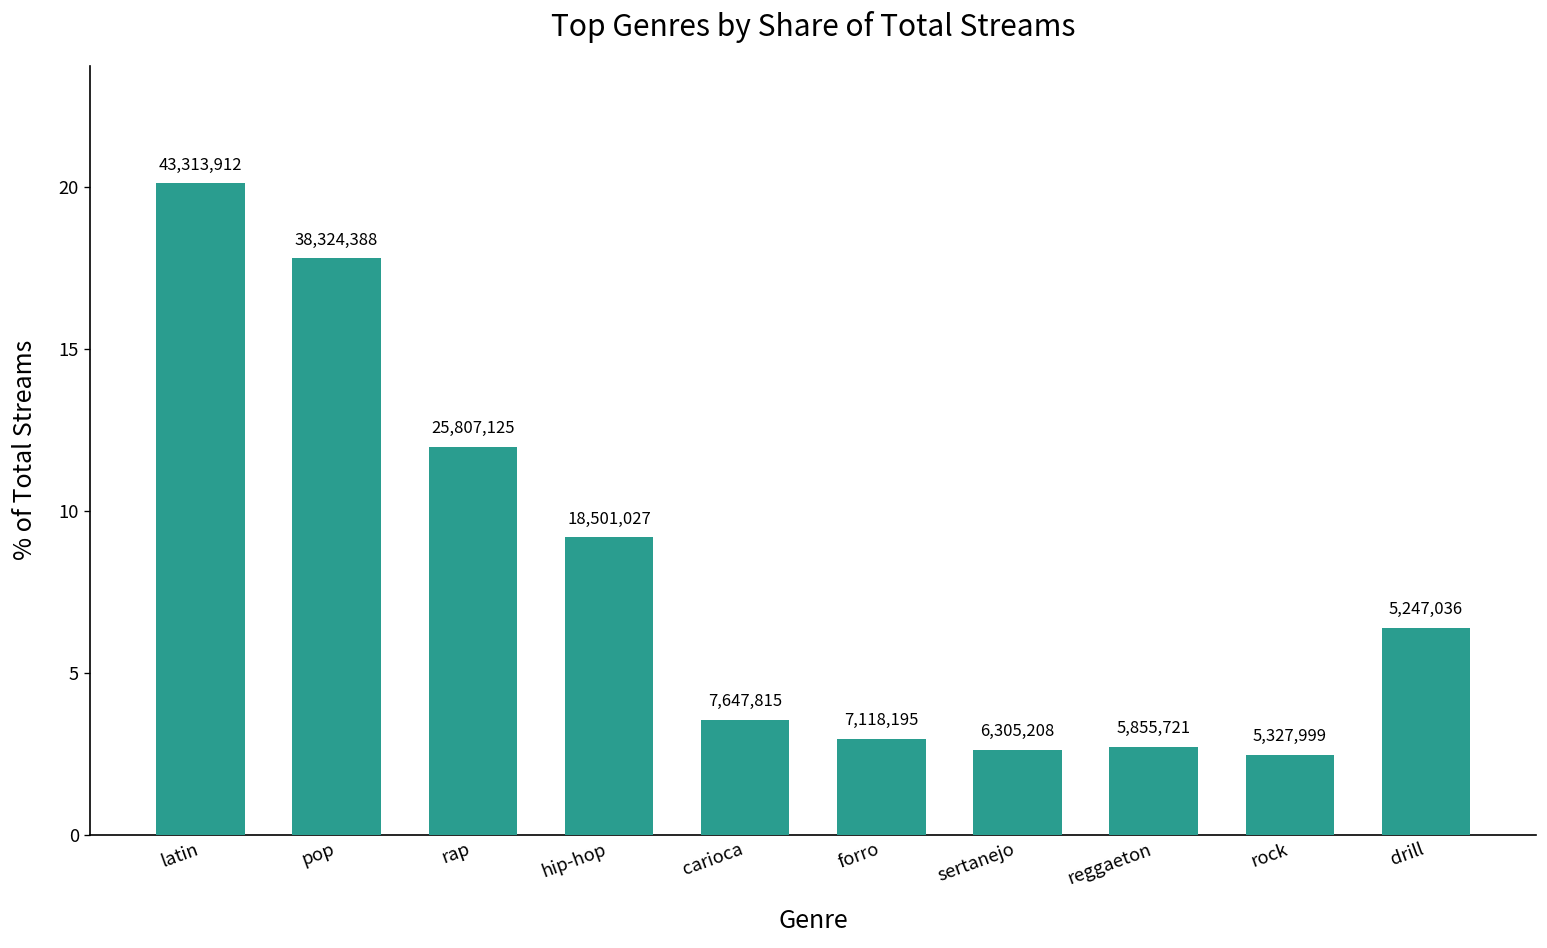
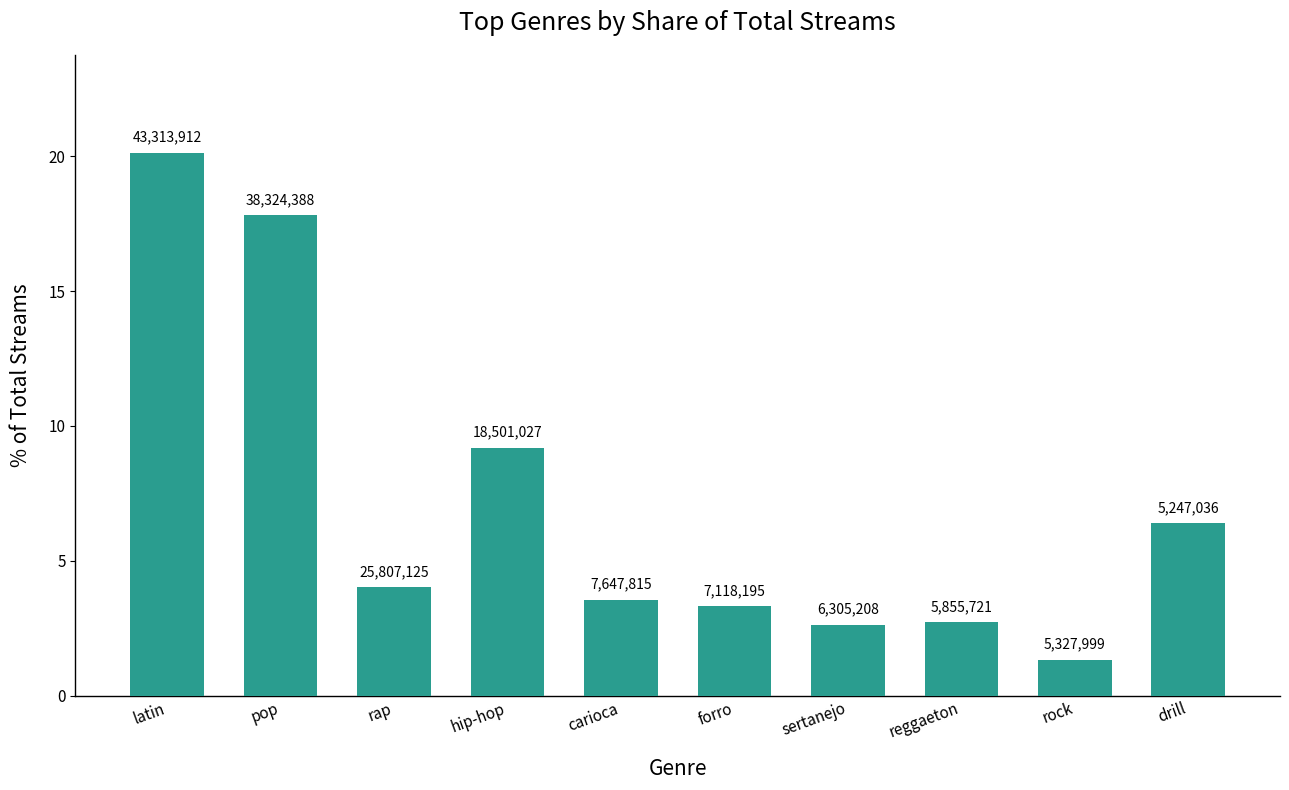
rap: 12.0 -> 4.0
forro: 3.0 -> 3.3
rock: 2.5 -> 1.3
